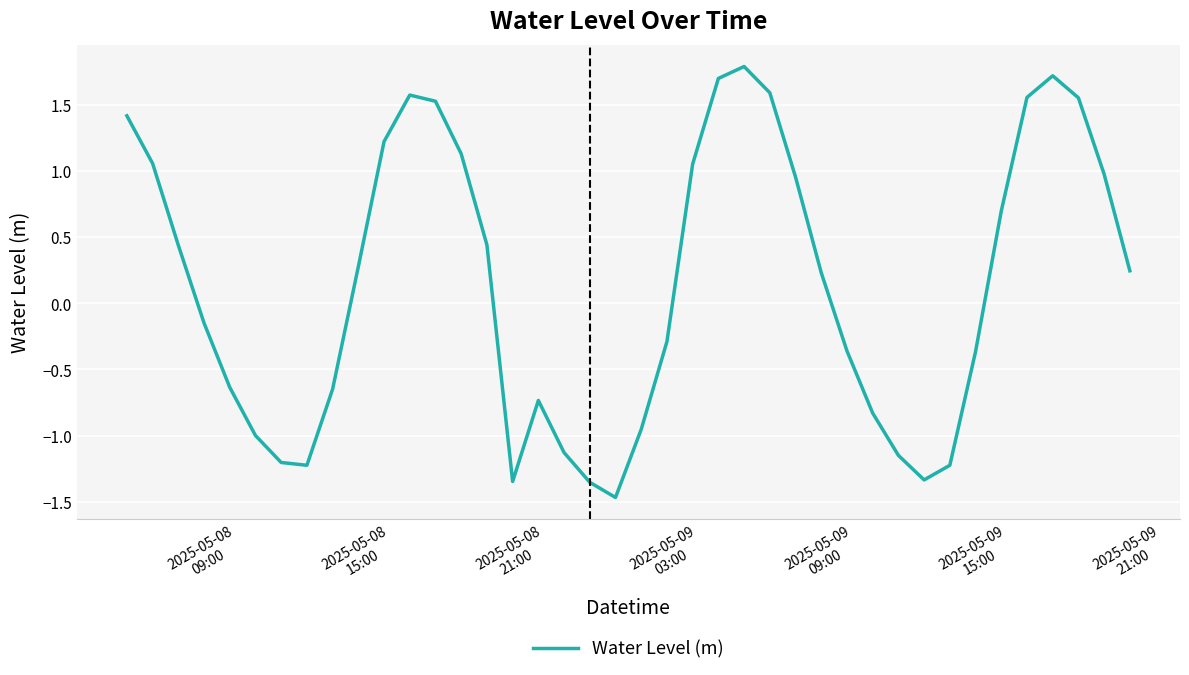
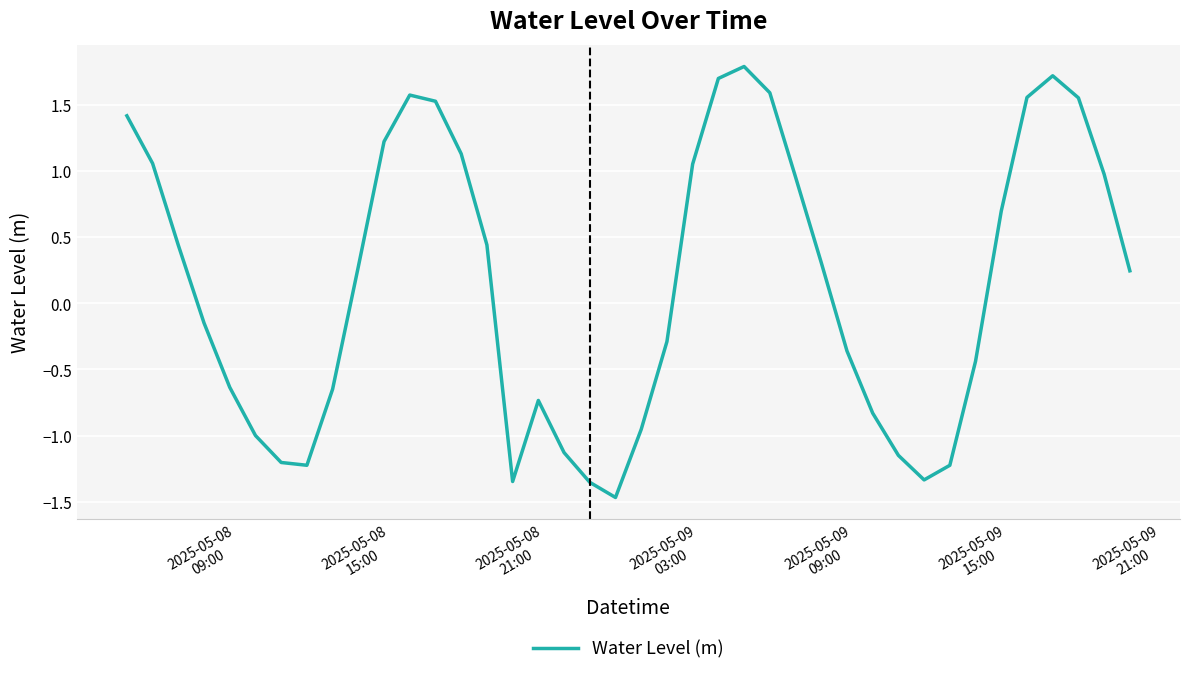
2025-05-09 09:00: 0.23 -> 0.31
2025-05-09 15:00: -0.37 -> -0.44
